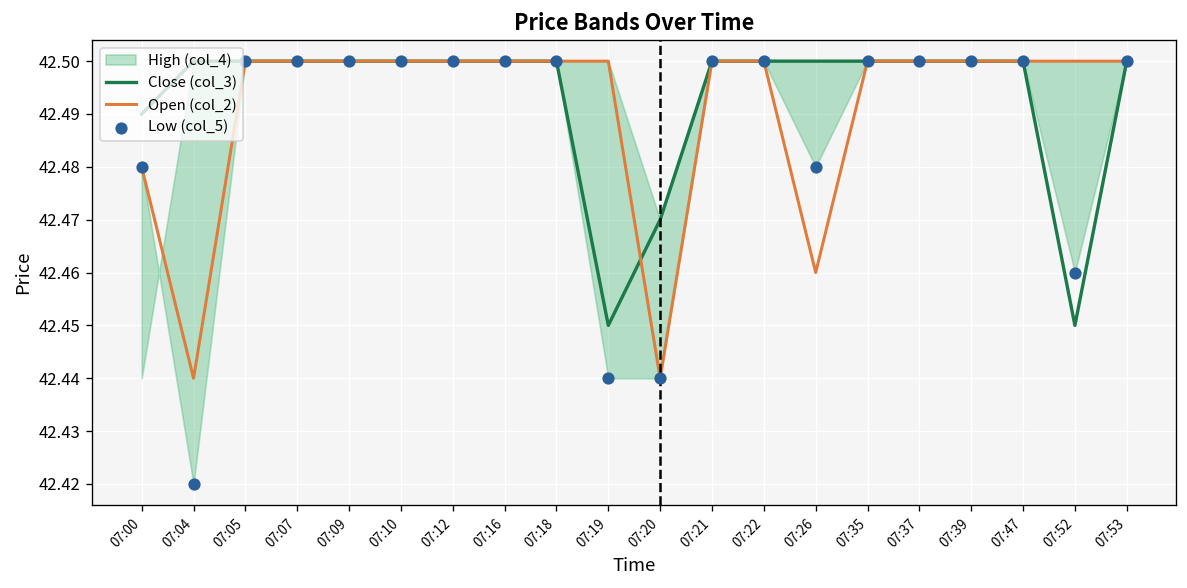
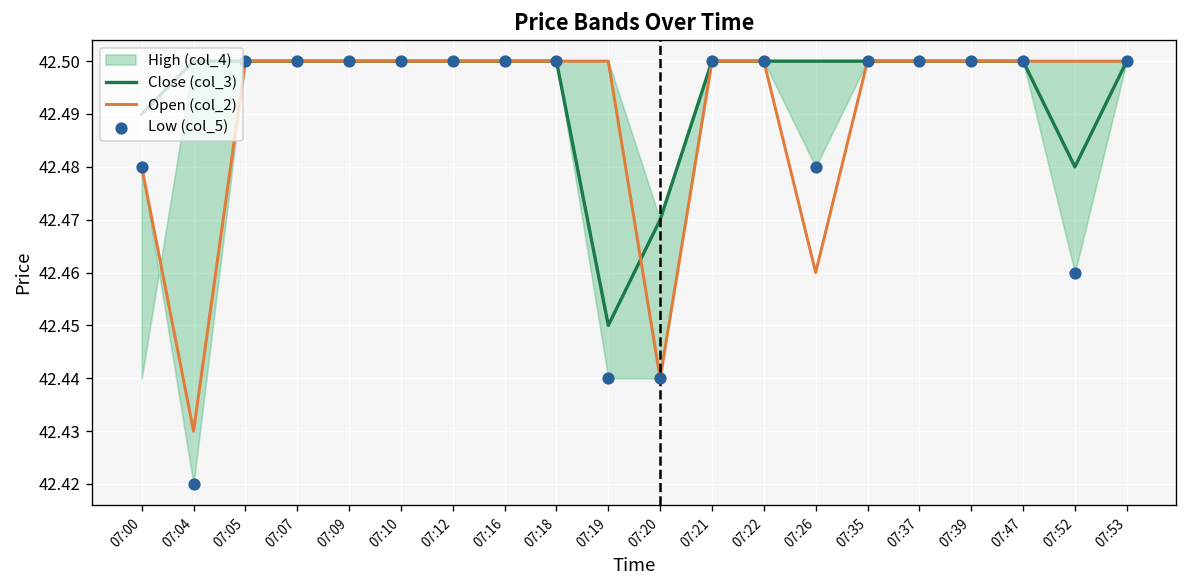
Open (col_2), 07:04: 42.44 -> 42.43
Close (col_3), 07:52: 42.45 -> 42.48
